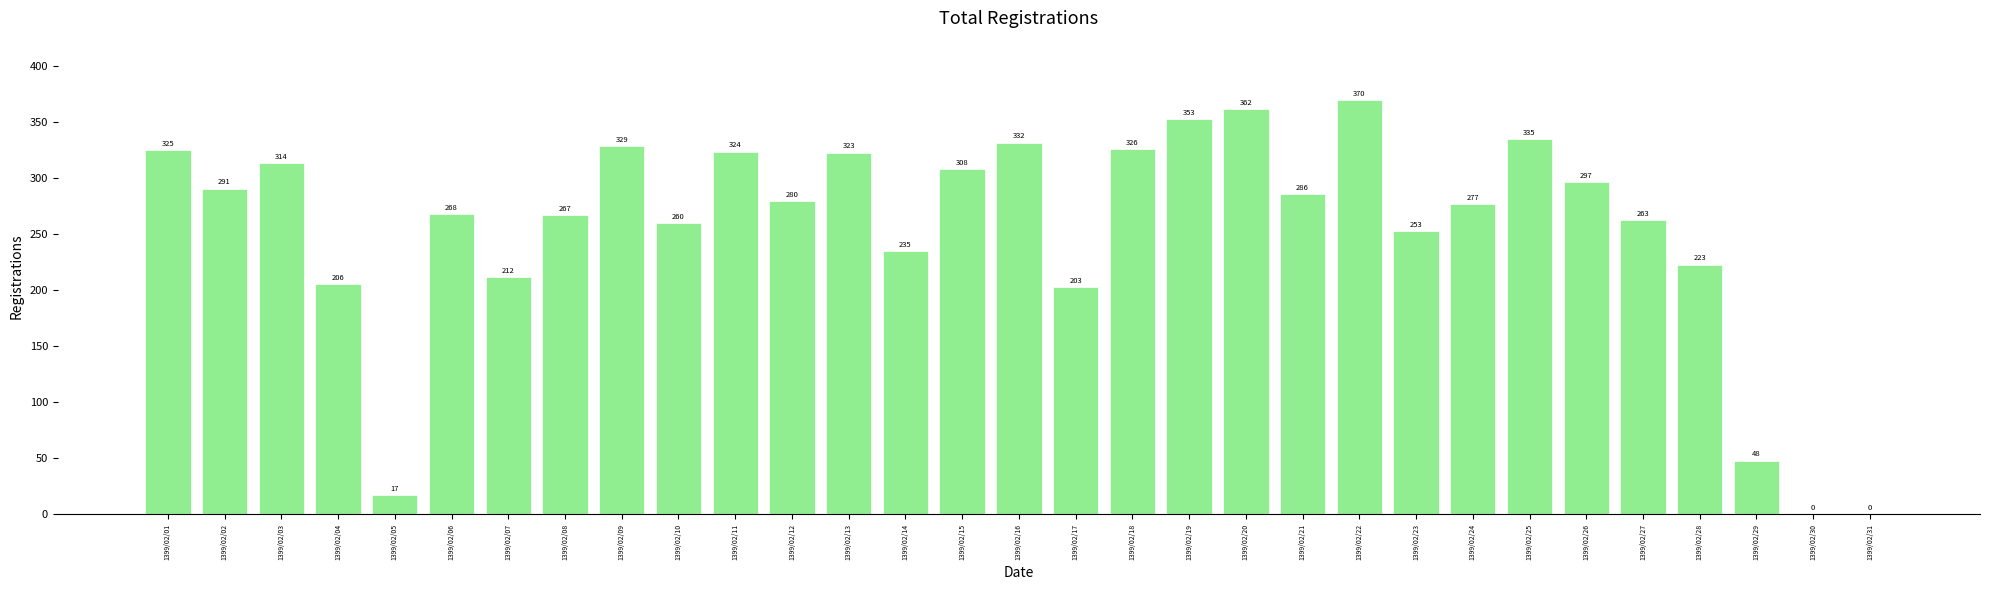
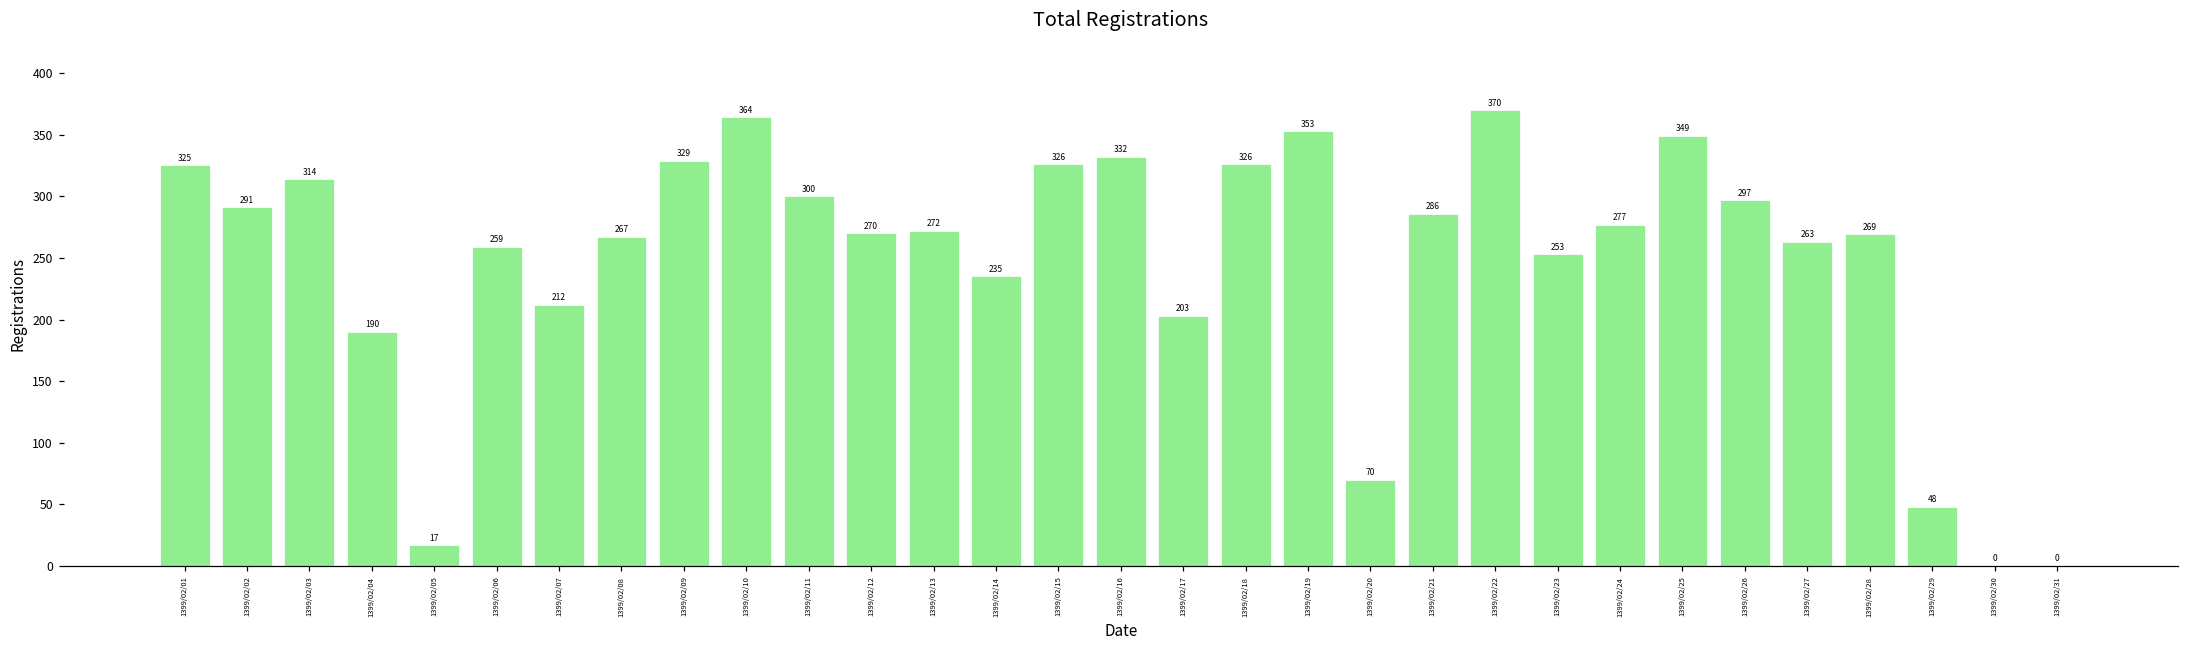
1399/02/04: 206 -> 190
1399/02/06: 268 -> 259
1399/02/10: 260 -> 364
1399/02/11: 324 -> 300
1399/02/12: 280 -> 270
1399/02/13: 323 -> 272
1399/02/15: 308 -> 326
1399/02/20: 362 -> 70
1399/02/25: 335 -> 349
1399/02/28: 223 -> 269
